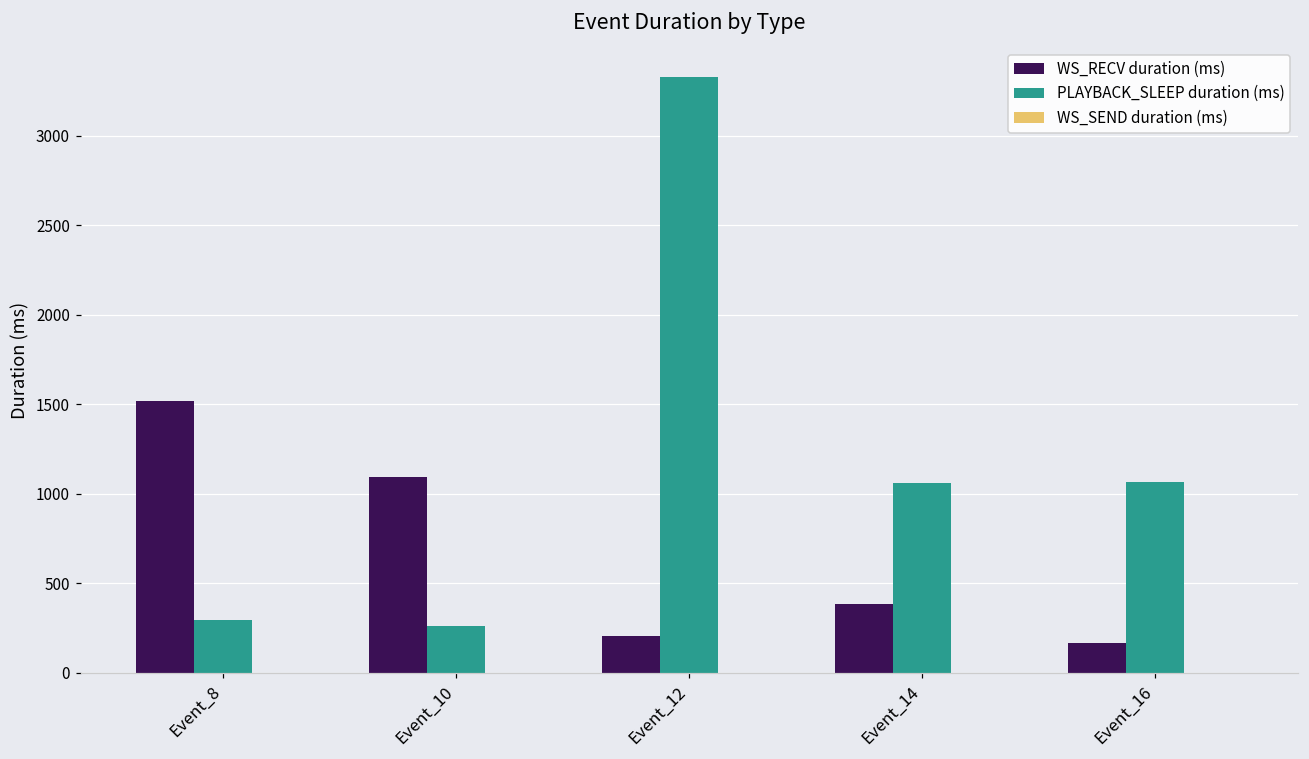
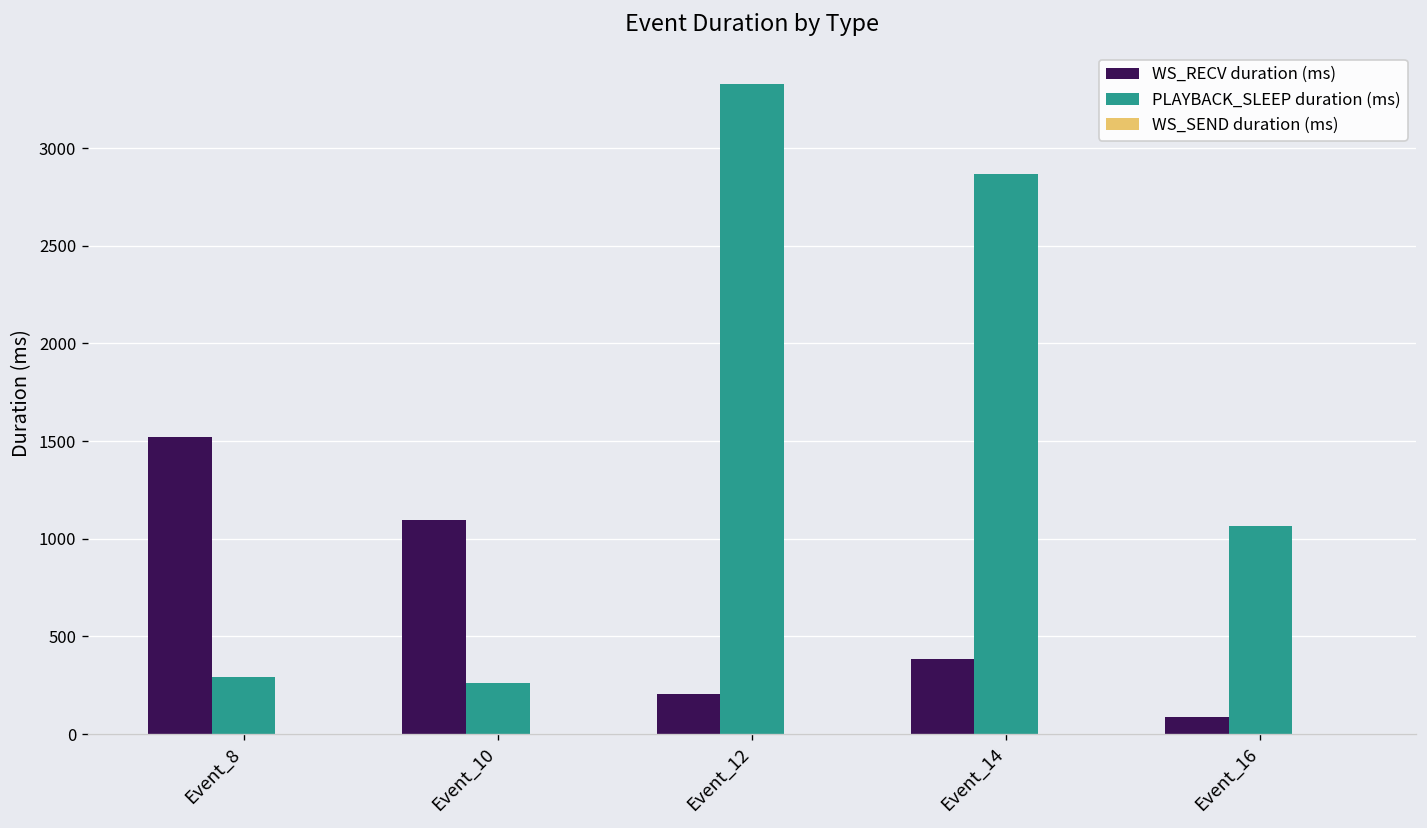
PLAYBACK_SLEEP duration (ms), Event_14: 1060 -> 2870
WS_RECV duration (ms), Event_16: 160 -> 90
